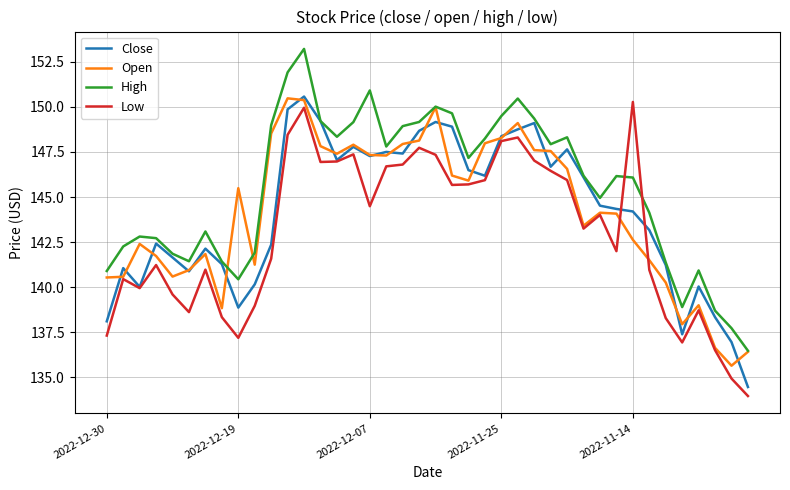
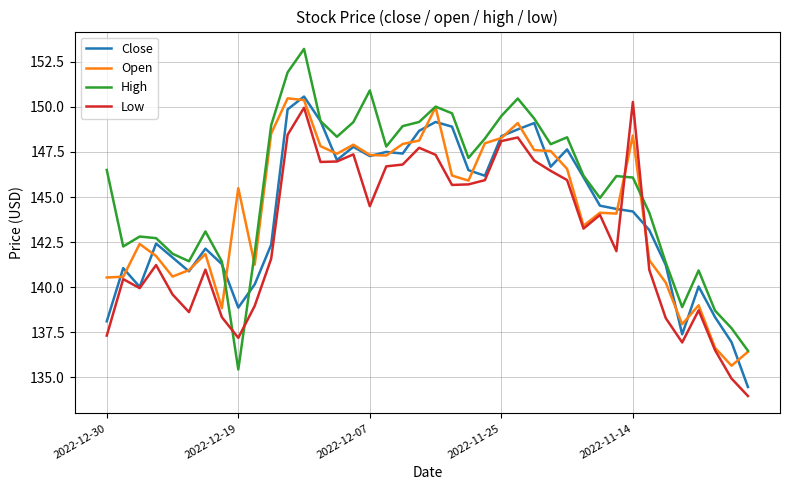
High, 2022-12-30: 140.9 -> 146.5
High, 2022-12-19: 140.4 -> 135.4
Open, 2022-11-14: 142.6 -> 148.4
